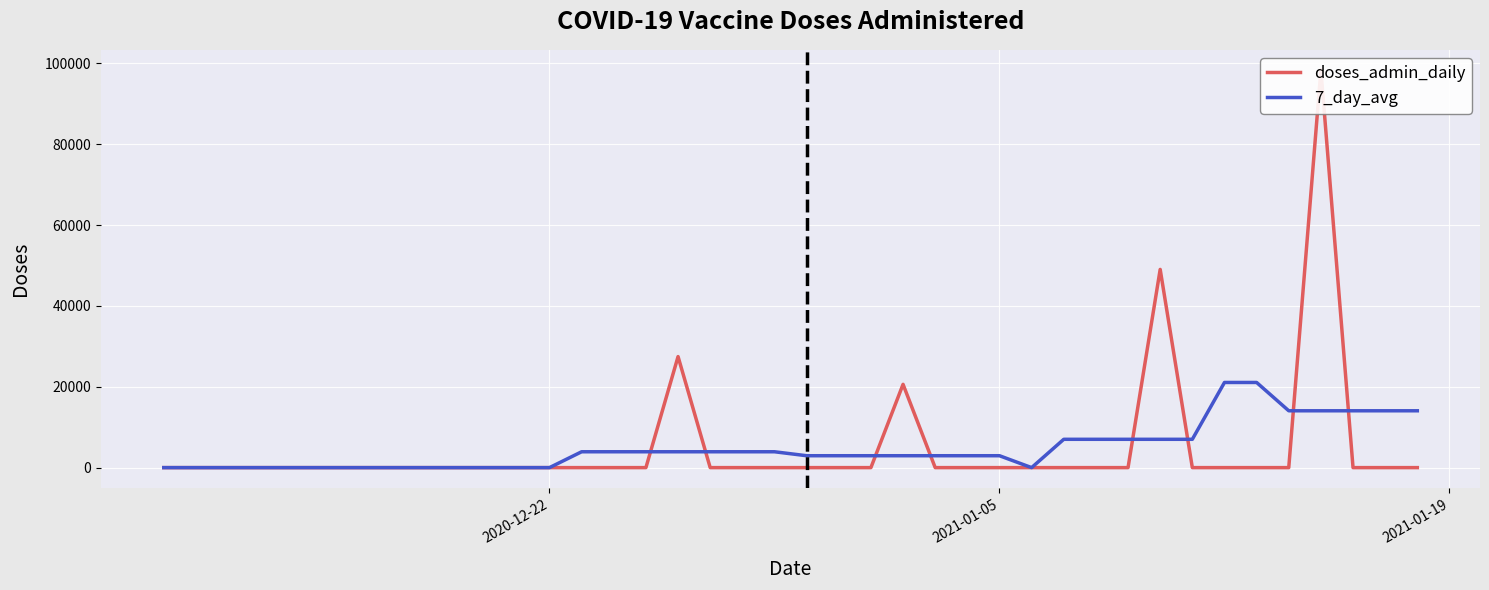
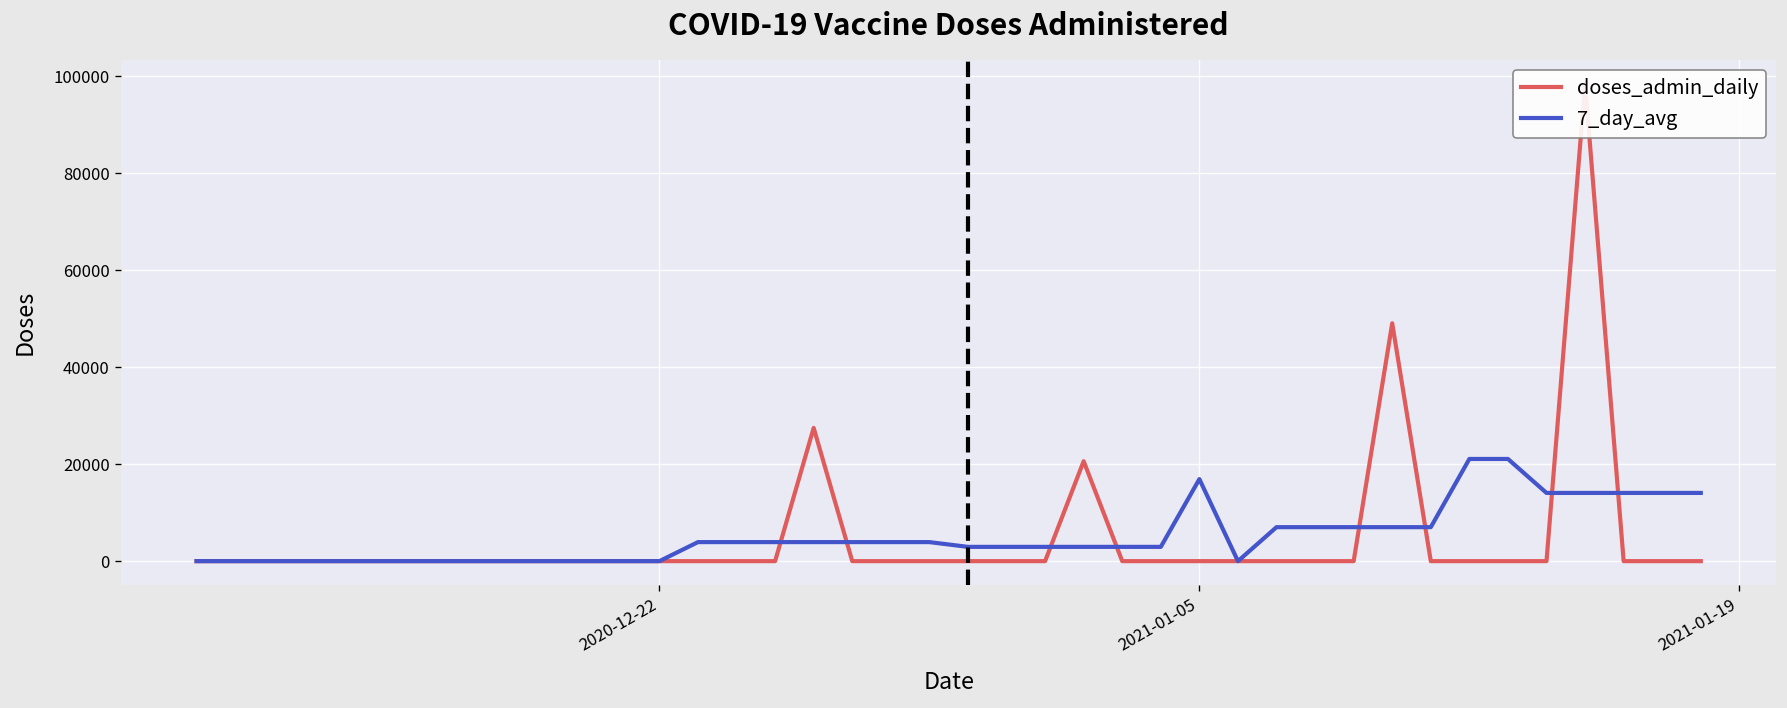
7_day_avg, 2021-01-05: 3000 -> 17000
